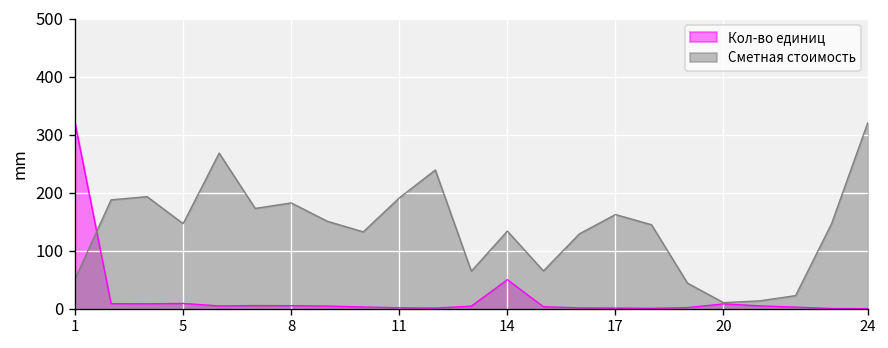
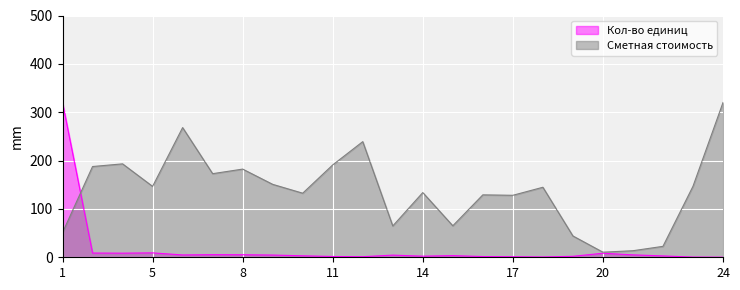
Кол-во единиц, 14: 50 -> 0
Сметная стоимость, 17: 160 -> 130
